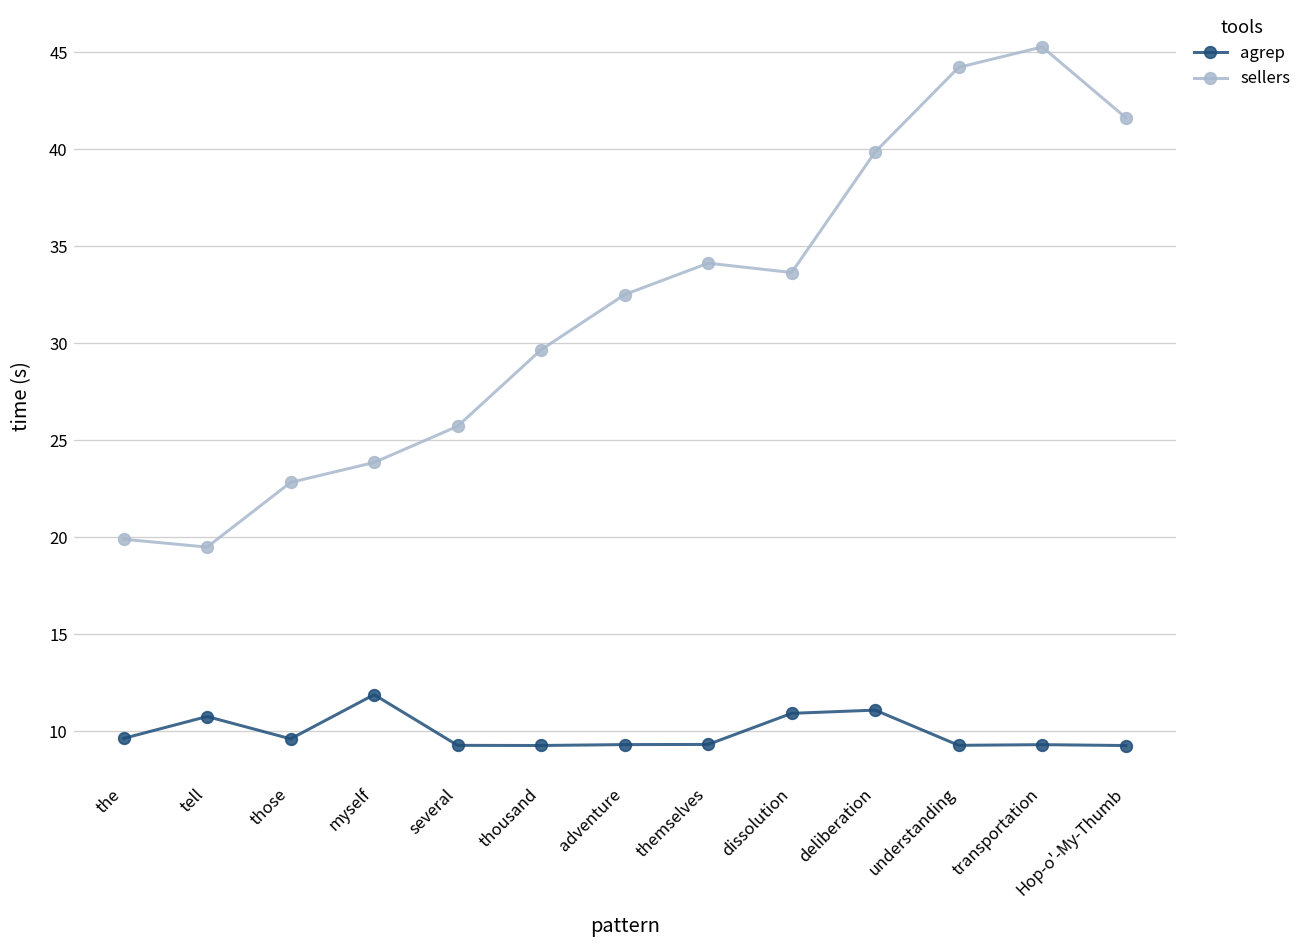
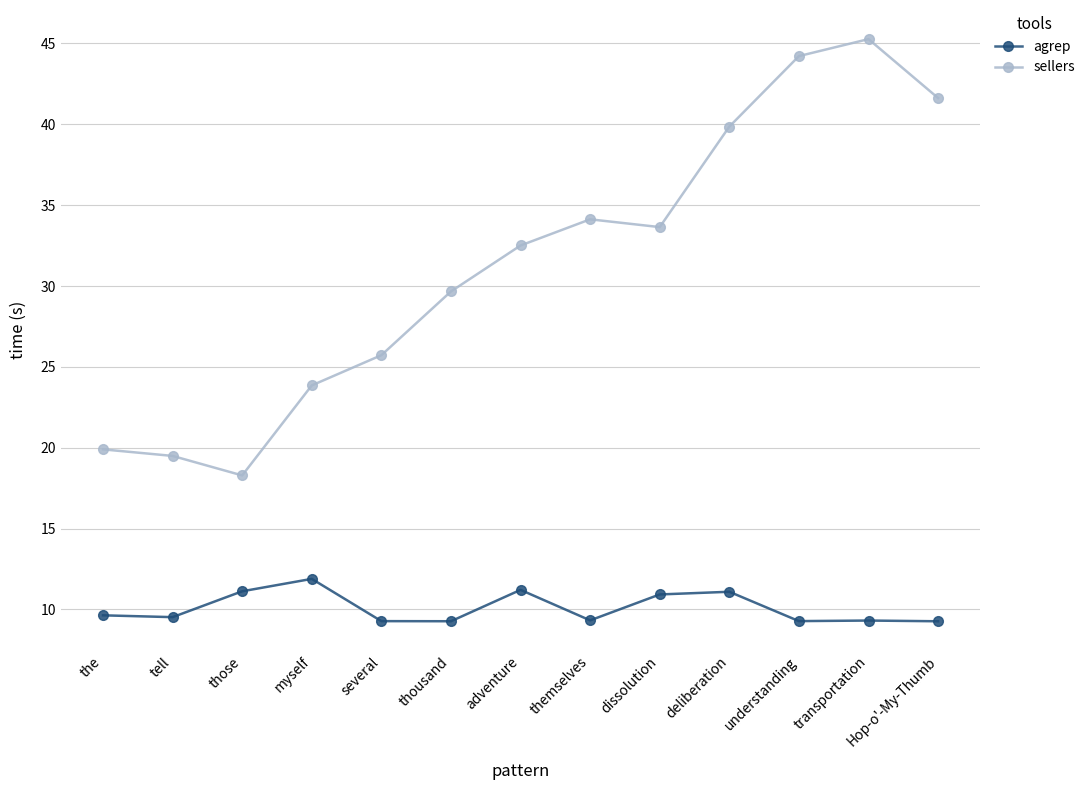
agrep, tell: 10.8 -> 9.5
agrep, those: 9.6 -> 11.1
sellers, those: 22.8 -> 18.3
agrep, adventure: 9.3 -> 11.2
